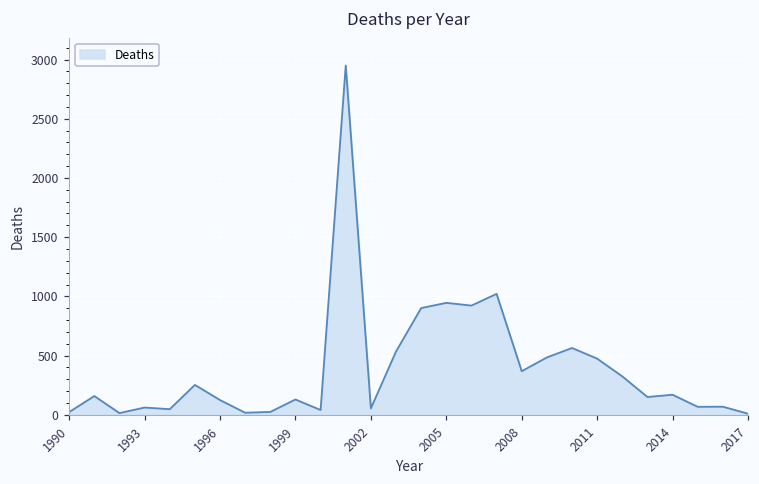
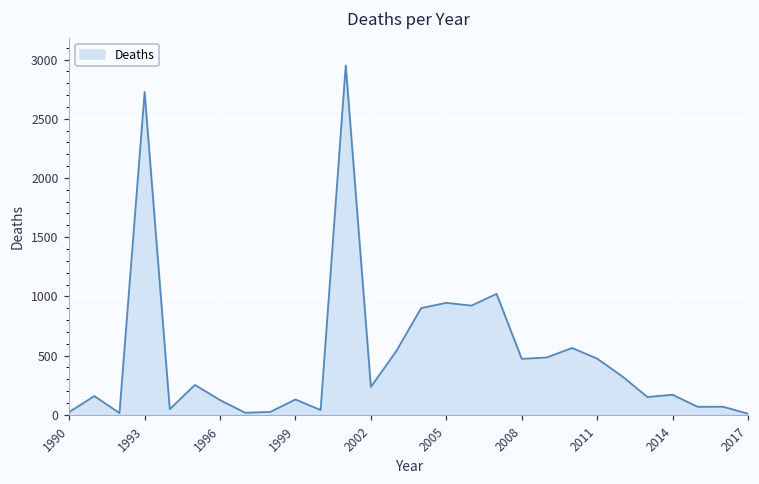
1993: 60 -> 2730
2002: 50 -> 240
2008: 370 -> 470
